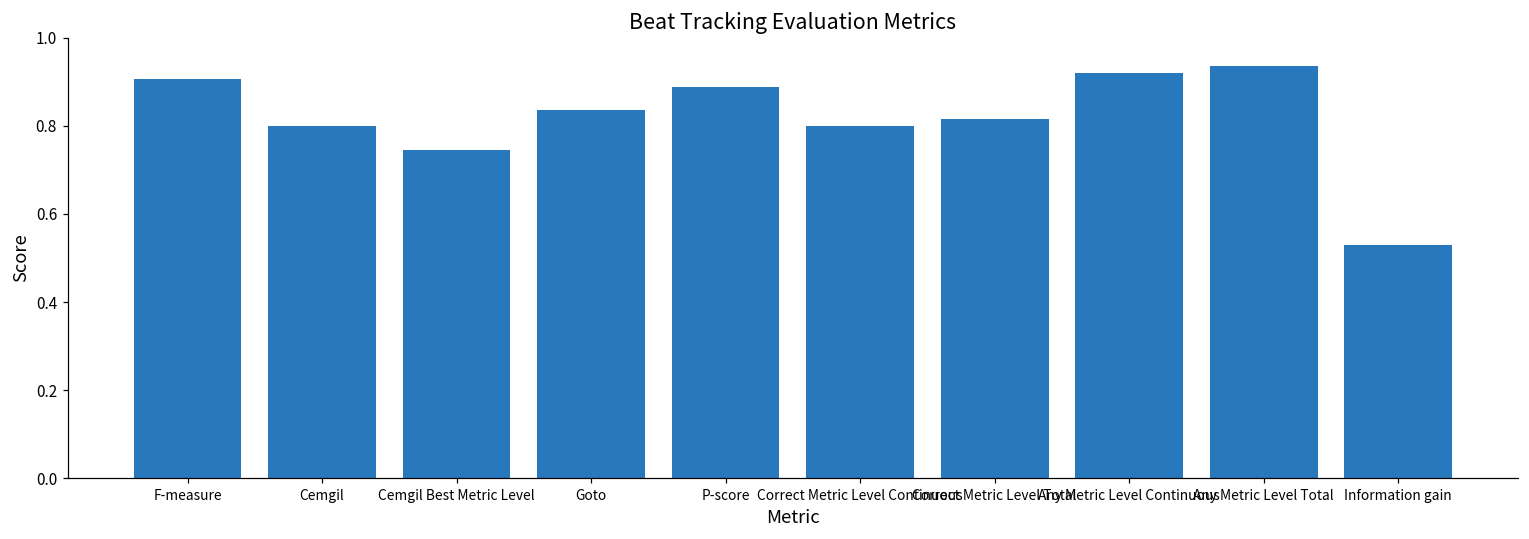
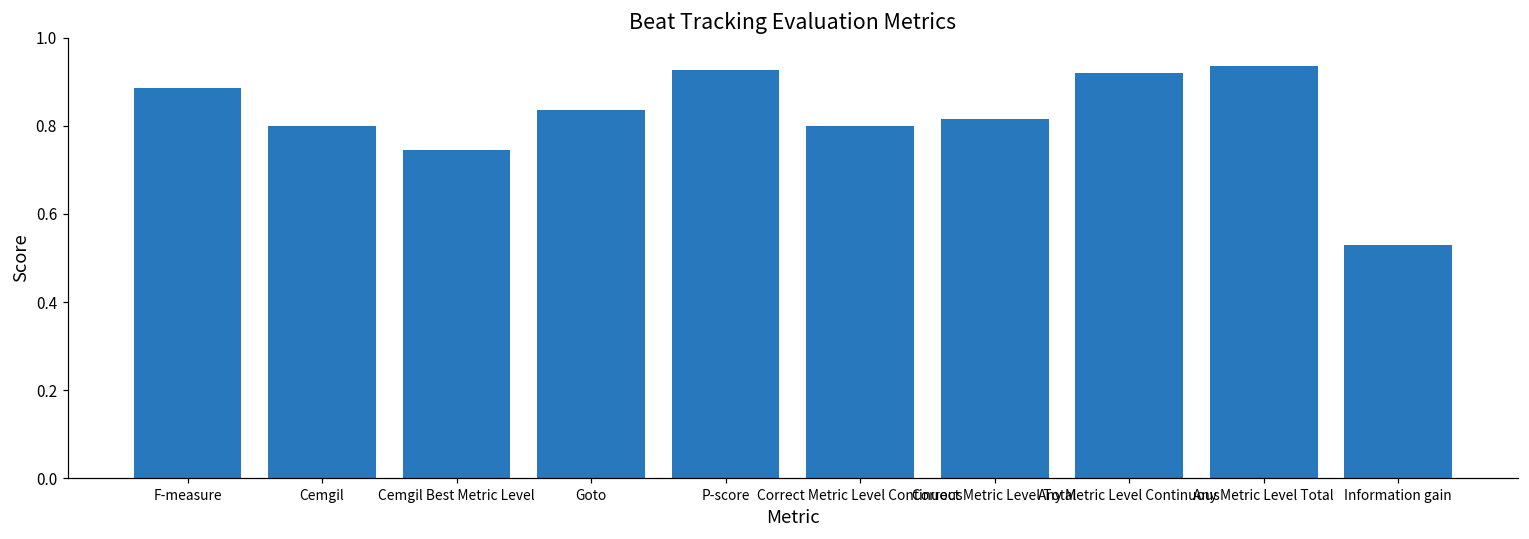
F-measure: 0.91 -> 0.89
P-score: 0.89 -> 0.93
